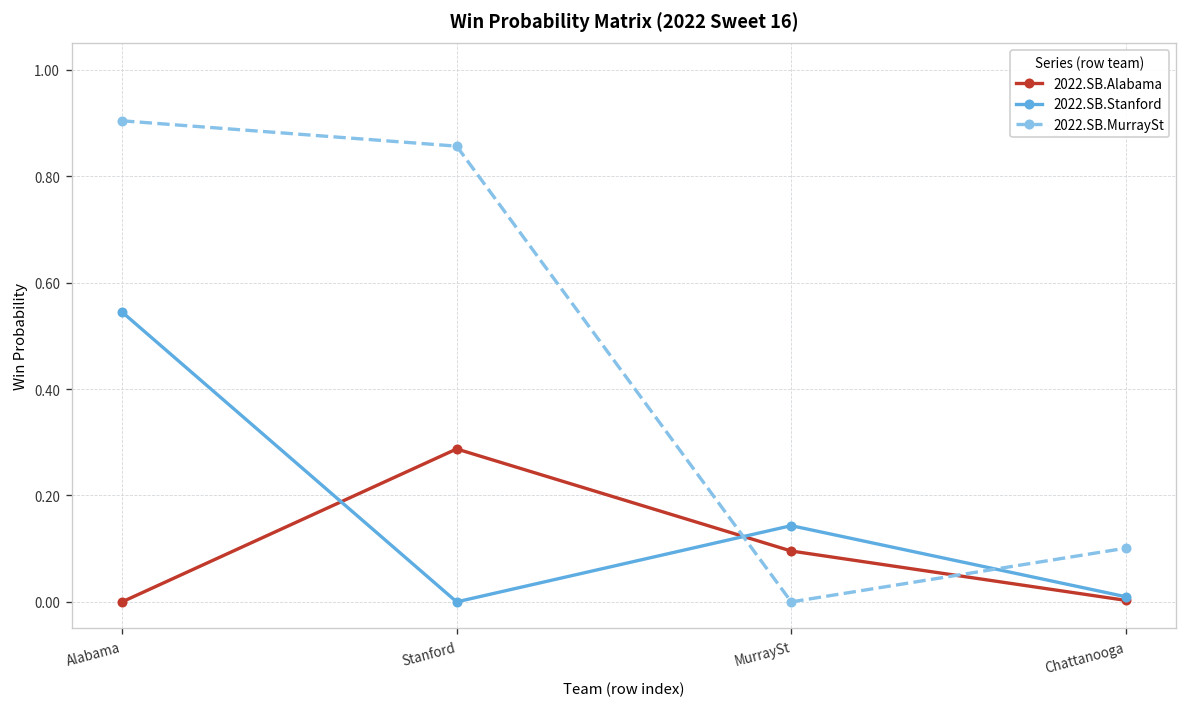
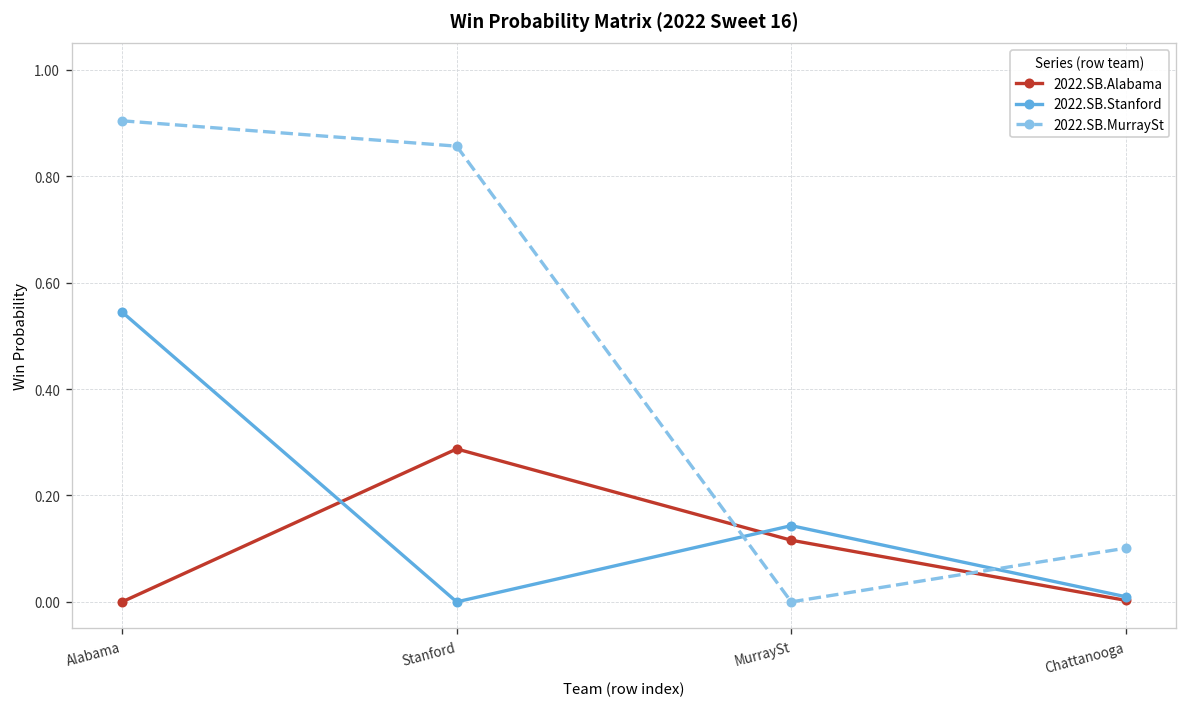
2022.SB.Alabama, MurraySt: 0.10 -> 0.12
